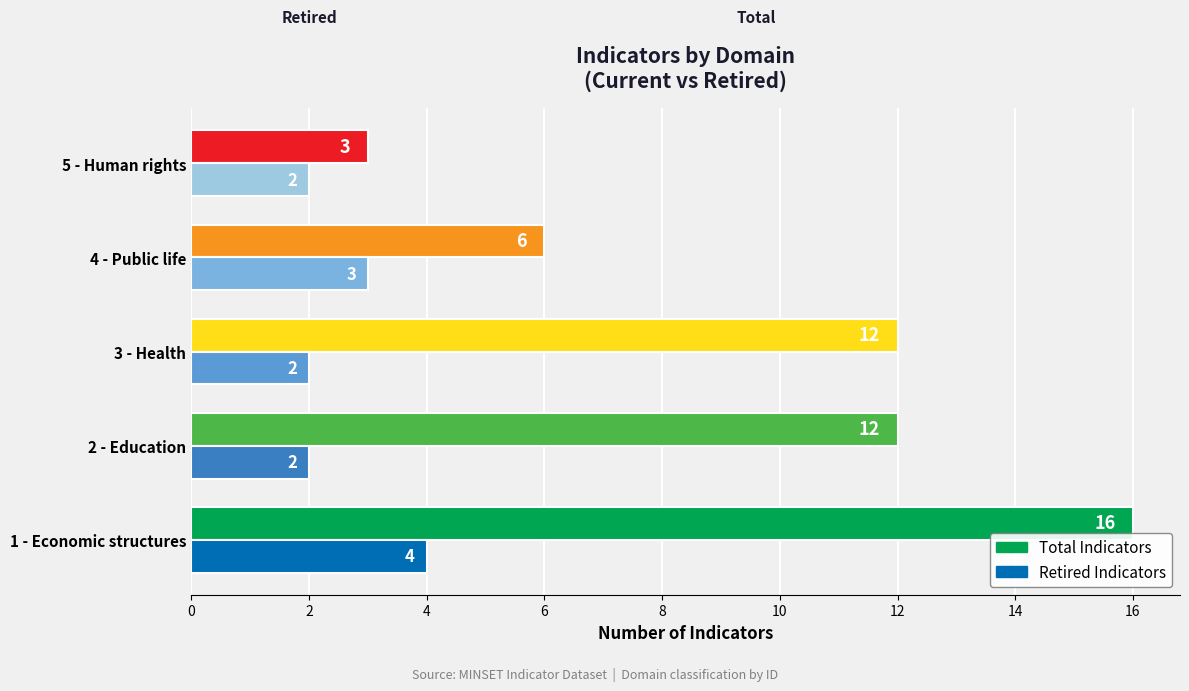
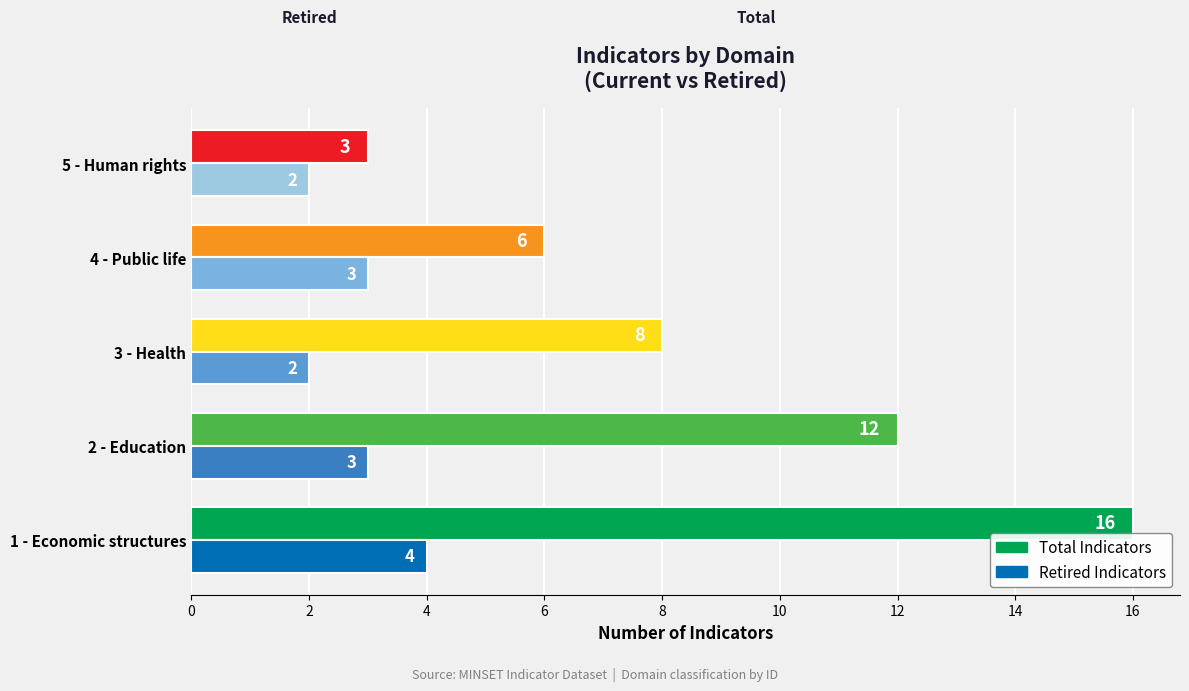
Total Indicators, 3 - Health: 12 -> 8
Retired Indicators, 2 - Education: 2 -> 3
